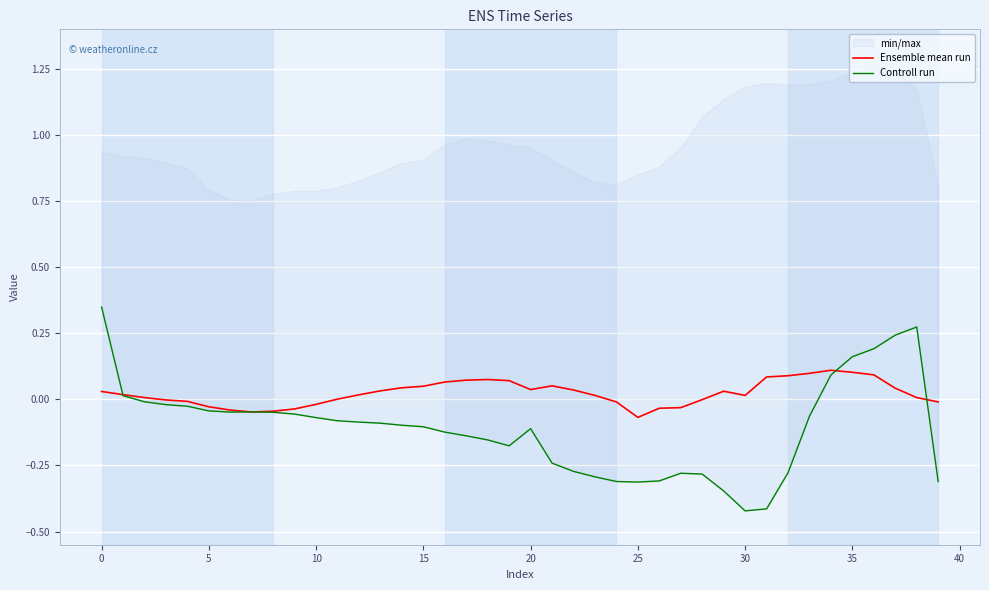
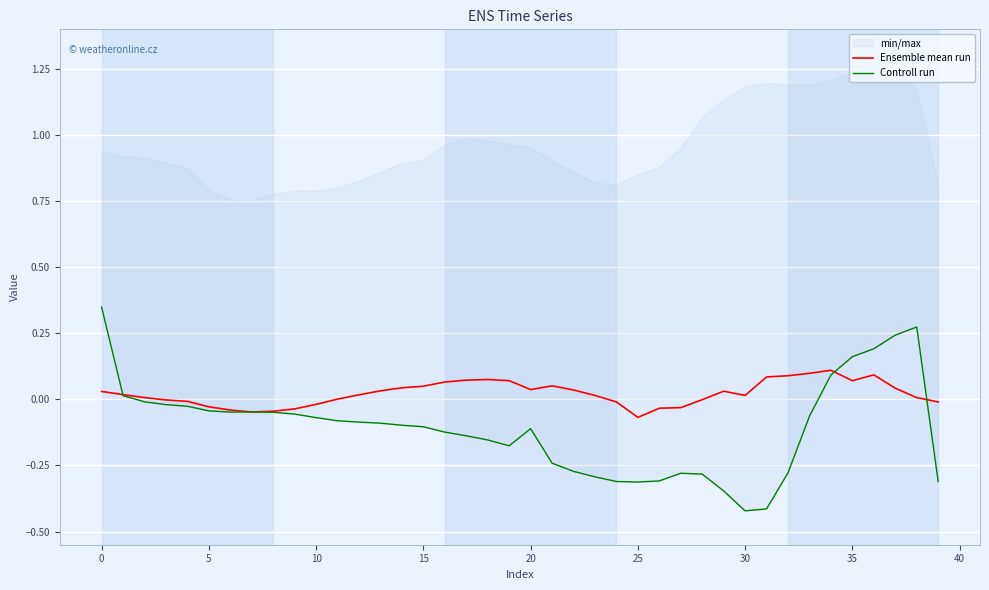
Ensemble mean run, 35: 0.10 -> 0.07
